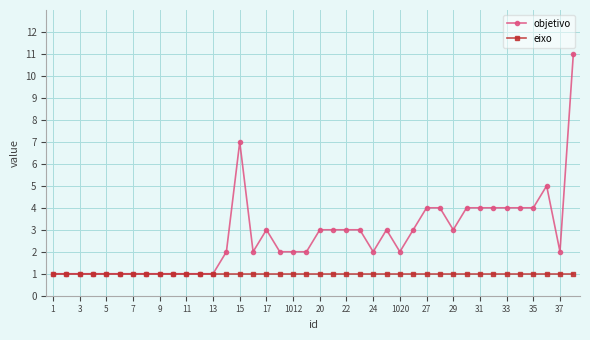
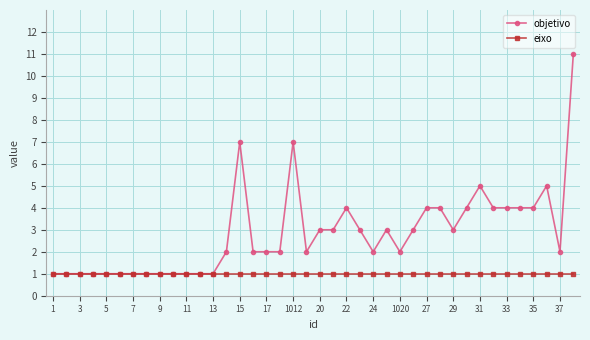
objetivo, 17: 3 -> 2
objetivo, 1012: 2 -> 7
objetivo, 22: 3 -> 4
objetivo, 31: 4 -> 5
